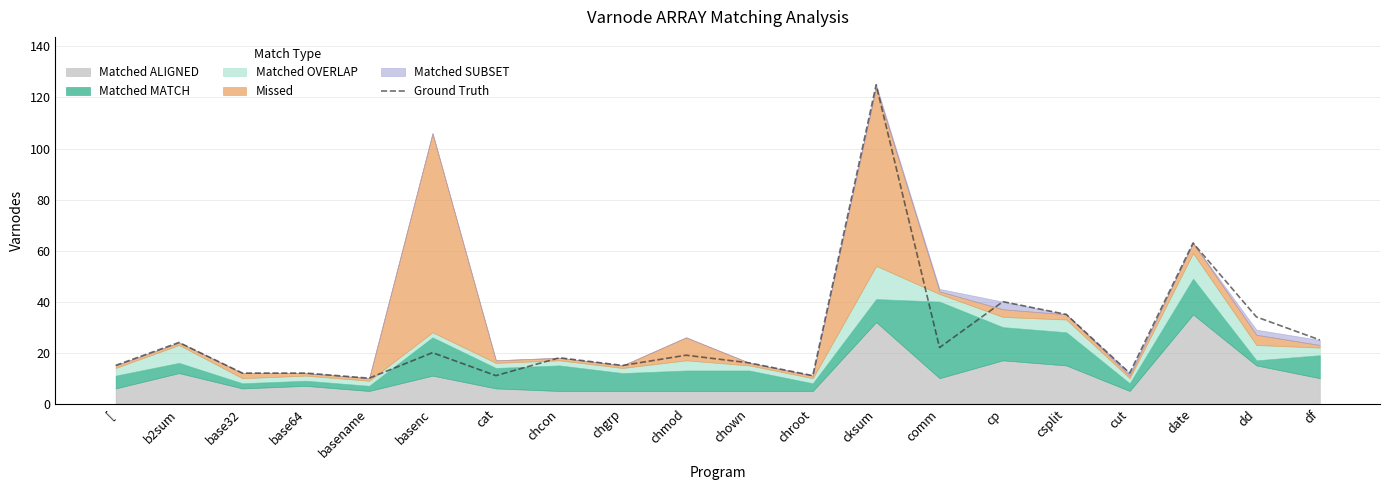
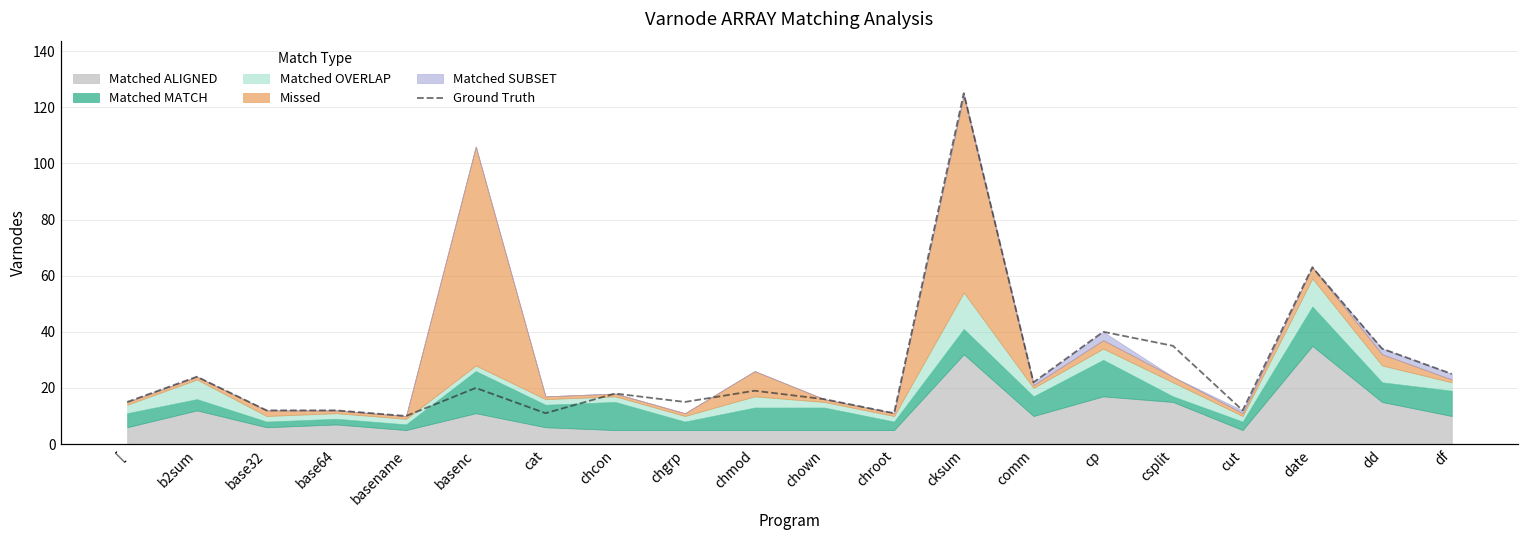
Matched MATCH, chgrp: 7 -> 3
Matched MATCH, comm: 30 -> 7
Matched MATCH, csplit: 13 -> 2
Matched MATCH, dd: 2 -> 7
